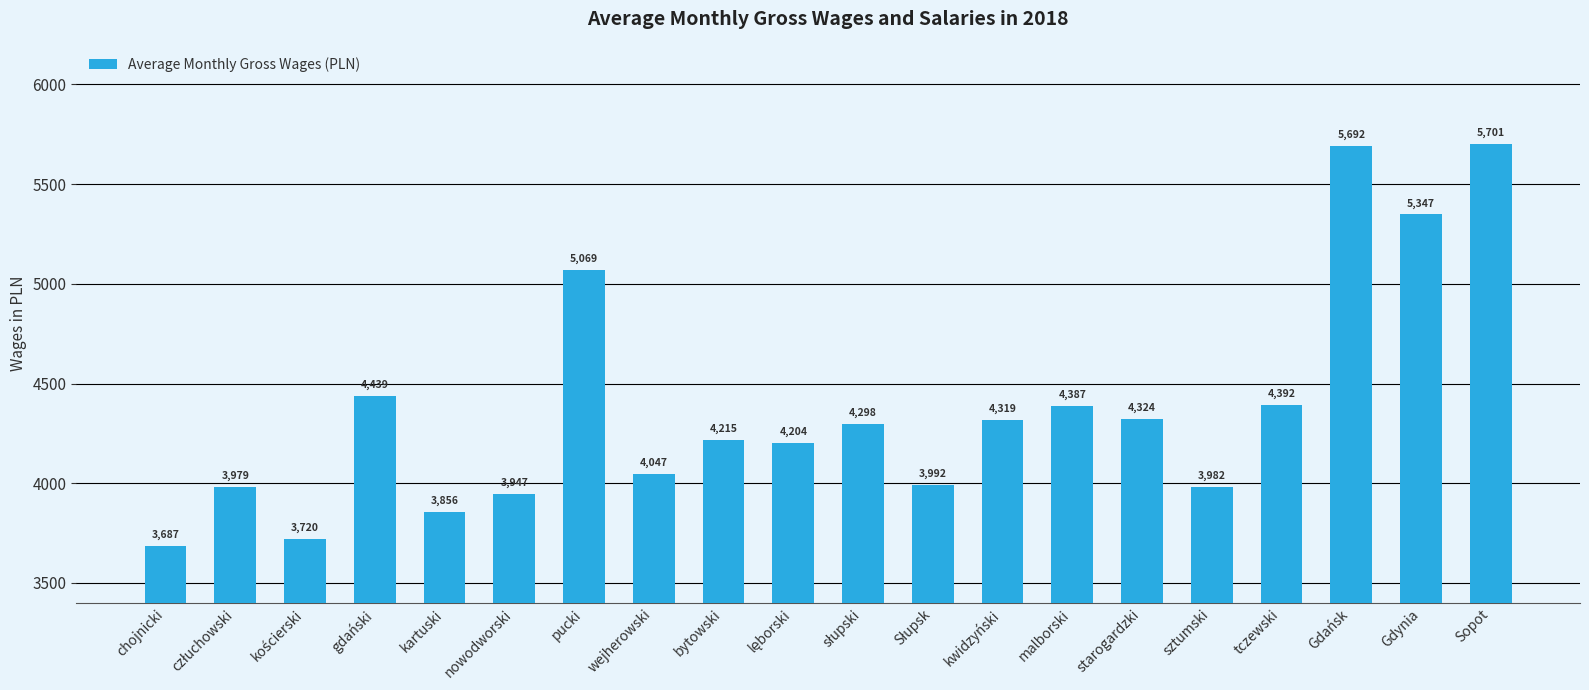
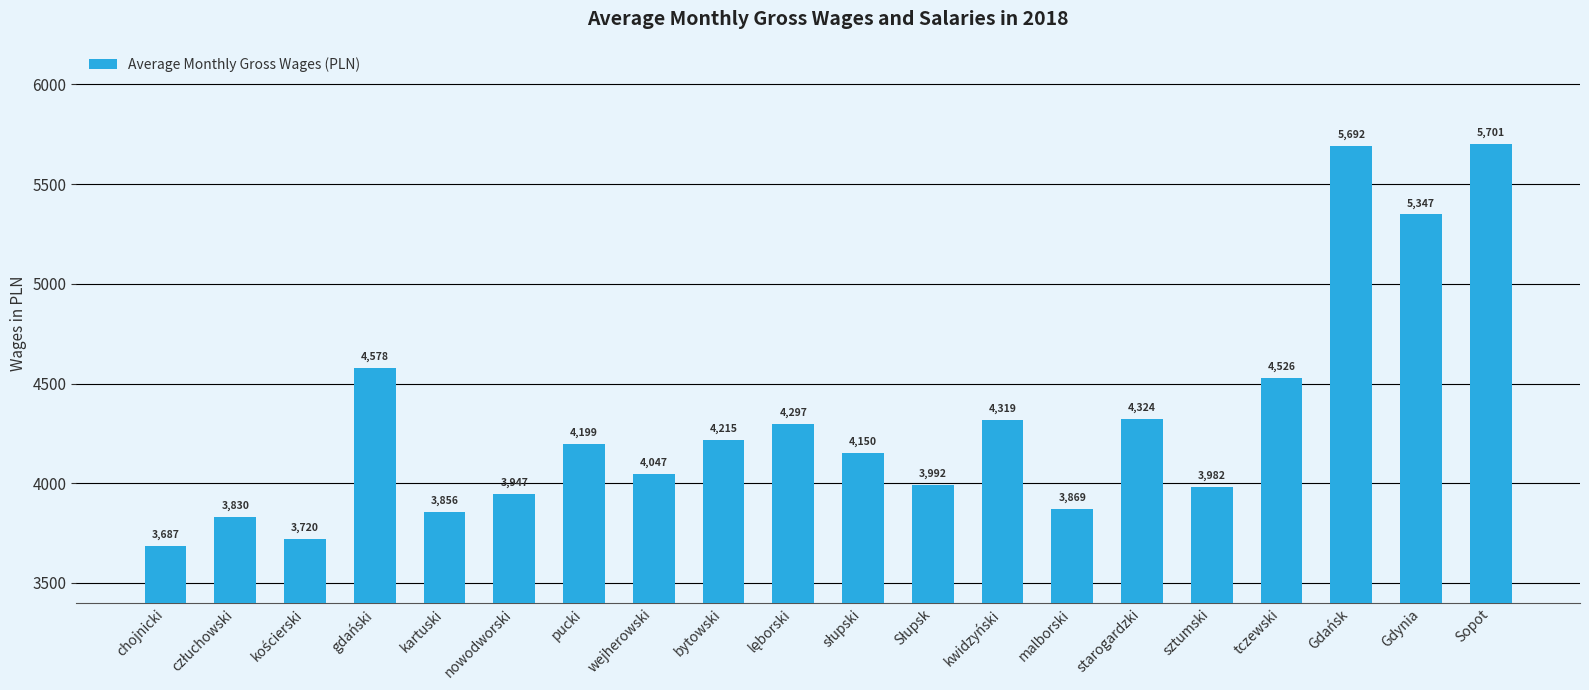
człuchowski: 3,979 -> 3,830
gdański: 4,439 -> 4,578
pucki: 5,069 -> 4,199
lęborski: 4,204 -> 4,297
słupski: 4,298 -> 4,150
malborski: 4,387 -> 3,869
tczewski: 4,392 -> 4,526
